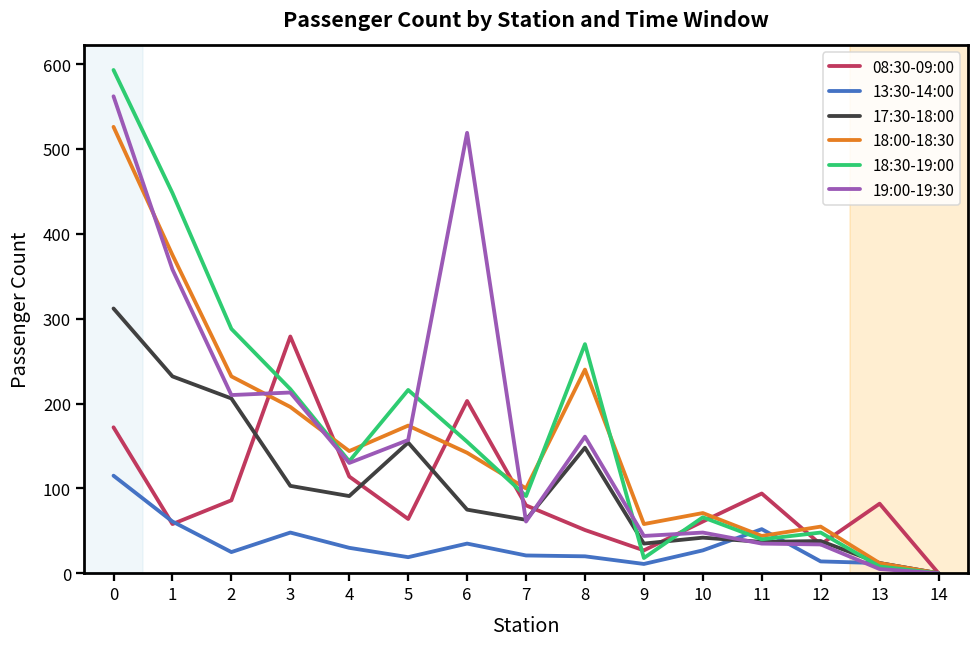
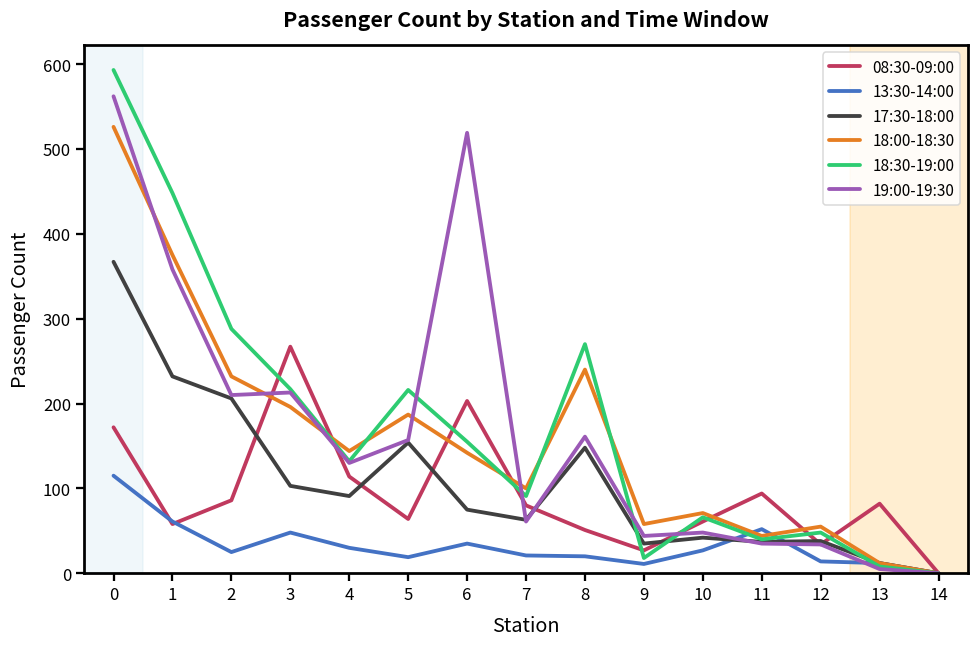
17:30-18:00, 0: 310 -> 370
08:30-09:00, 3: 280 -> 270
18:00-18:30, 5: 170 -> 190
